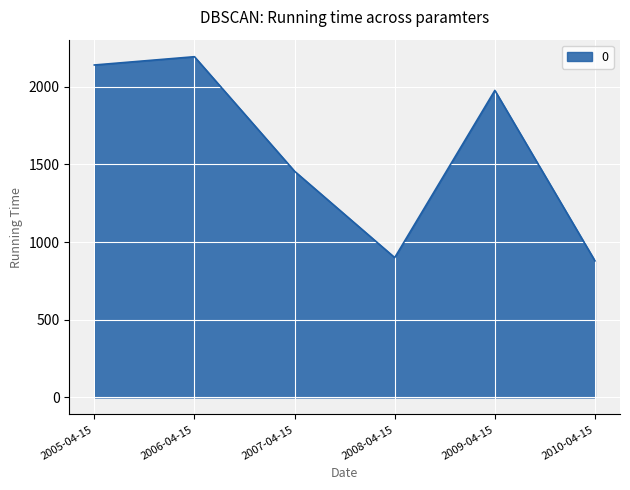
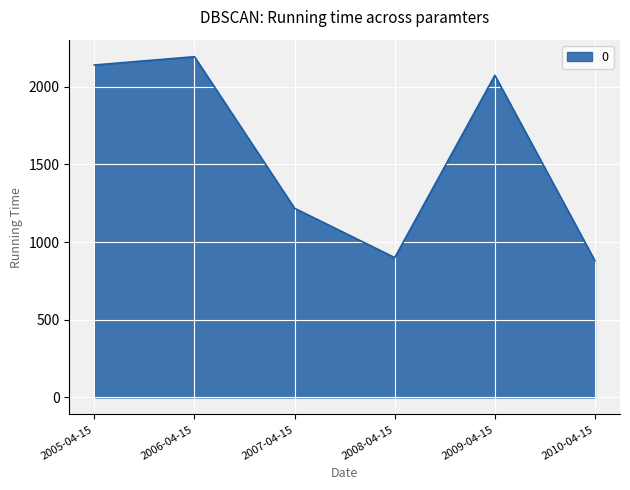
2007-04-15: 1460 -> 1220
2009-04-15: 1980 -> 2070
